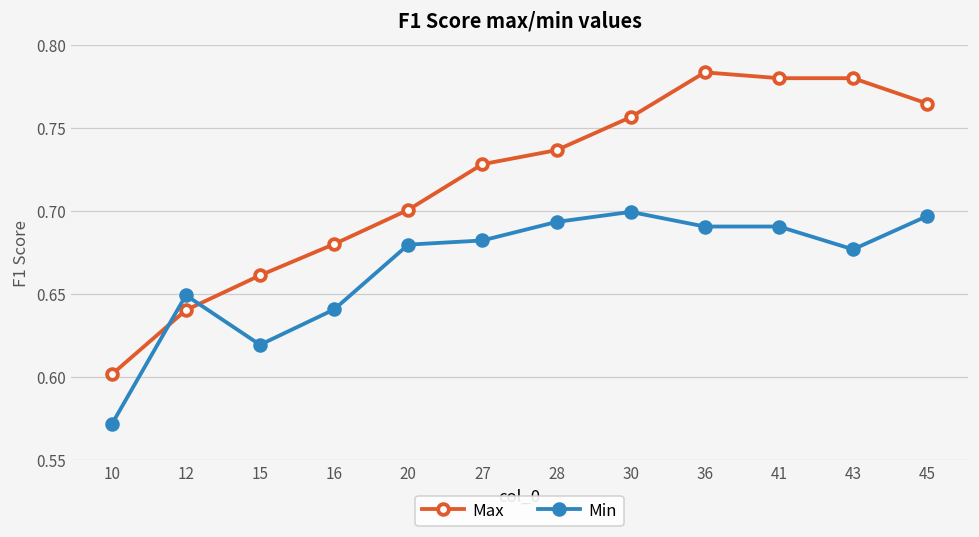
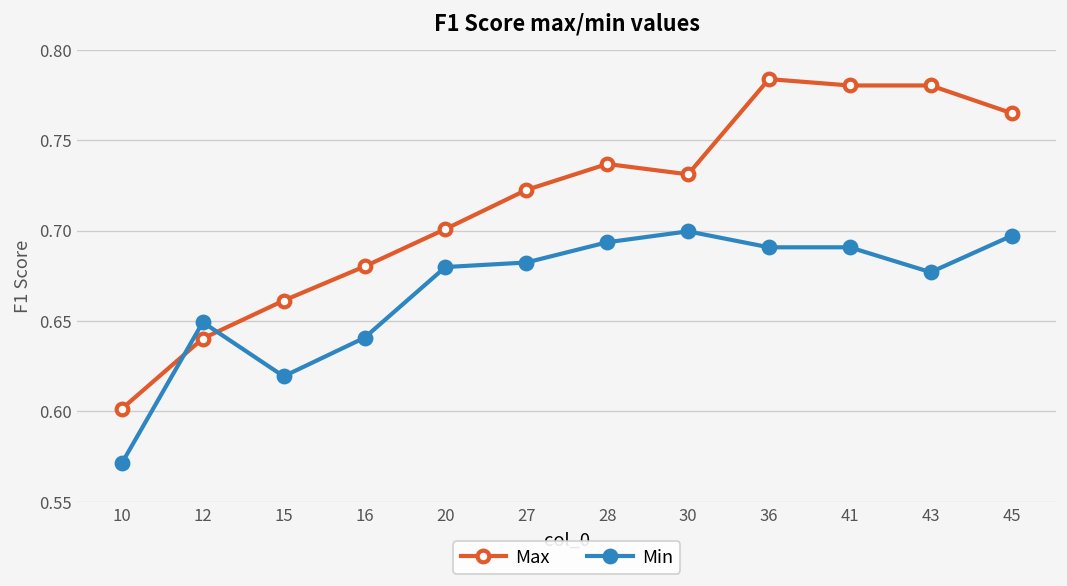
Max, 27: 0.728 -> 0.722
Max, 30: 0.757 -> 0.731
